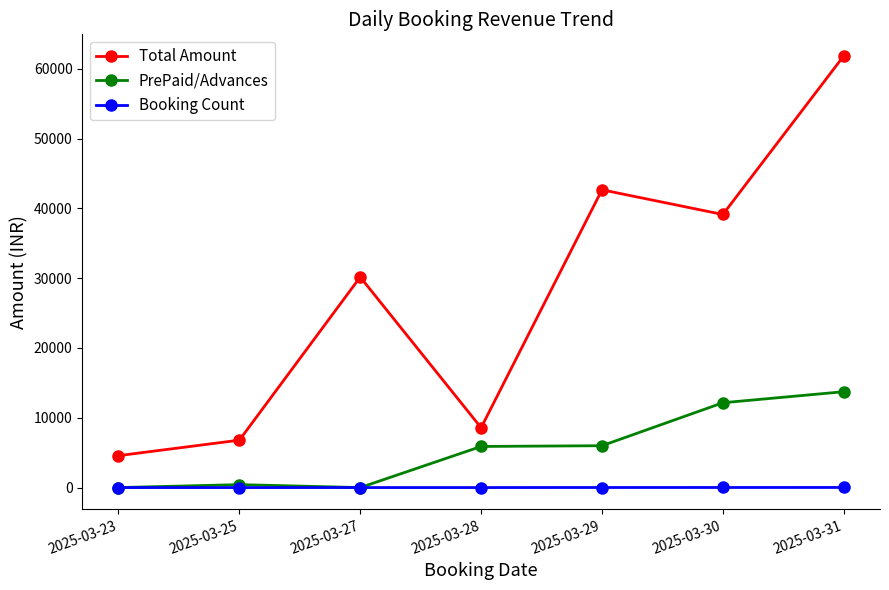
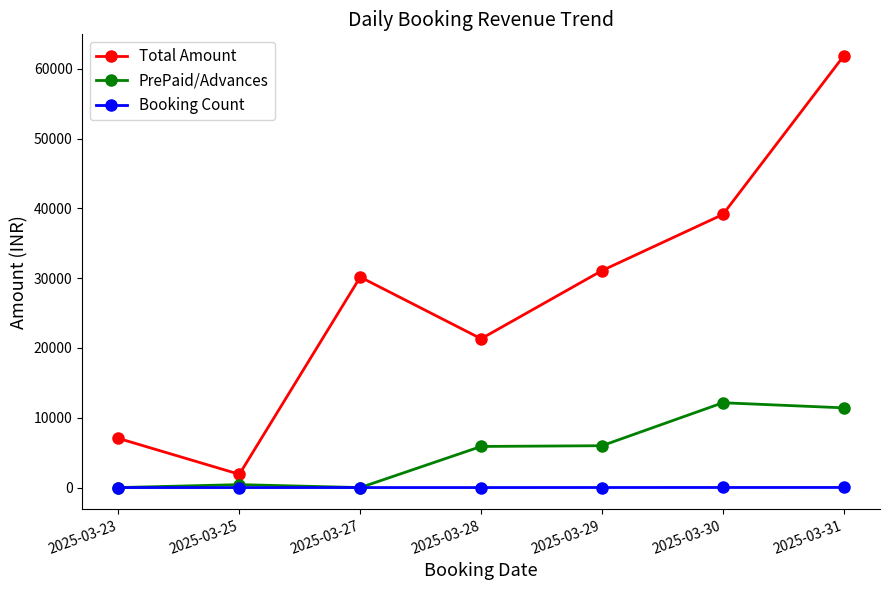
Total Amount, 2025-03-23: 5000 -> 7000
Total Amount, 2025-03-25: 7000 -> 2000
Total Amount, 2025-03-28: 9000 -> 21000
Total Amount, 2025-03-29: 43000 -> 31000
PrePaid/Advances, 2025-03-31: 14000 -> 11000
